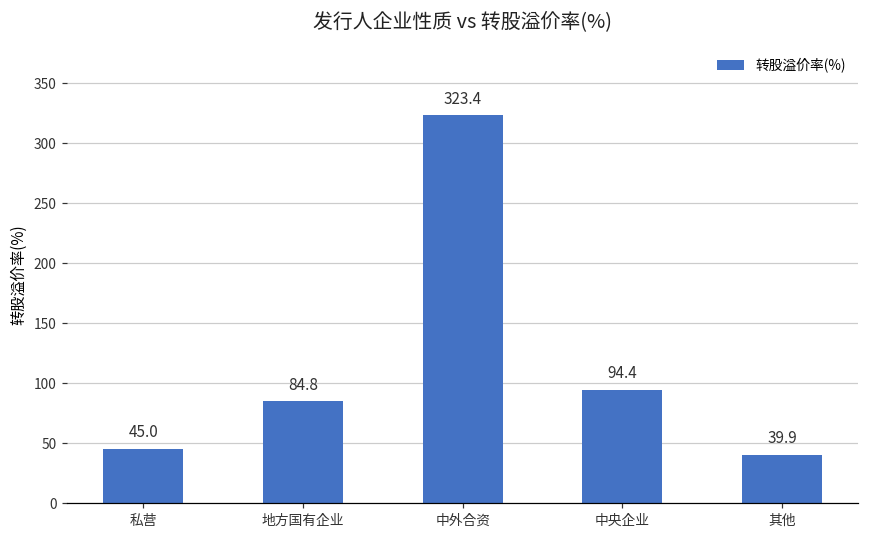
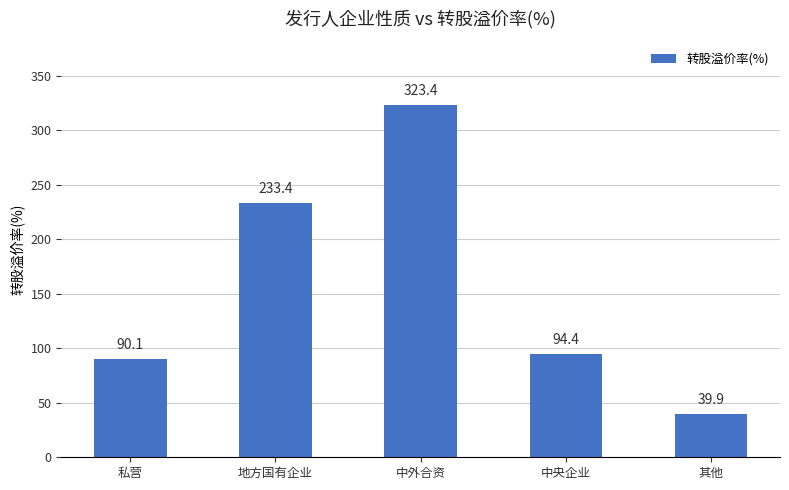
私营: 45.0 -> 90.1
地方国有企业: 84.8 -> 233.4
